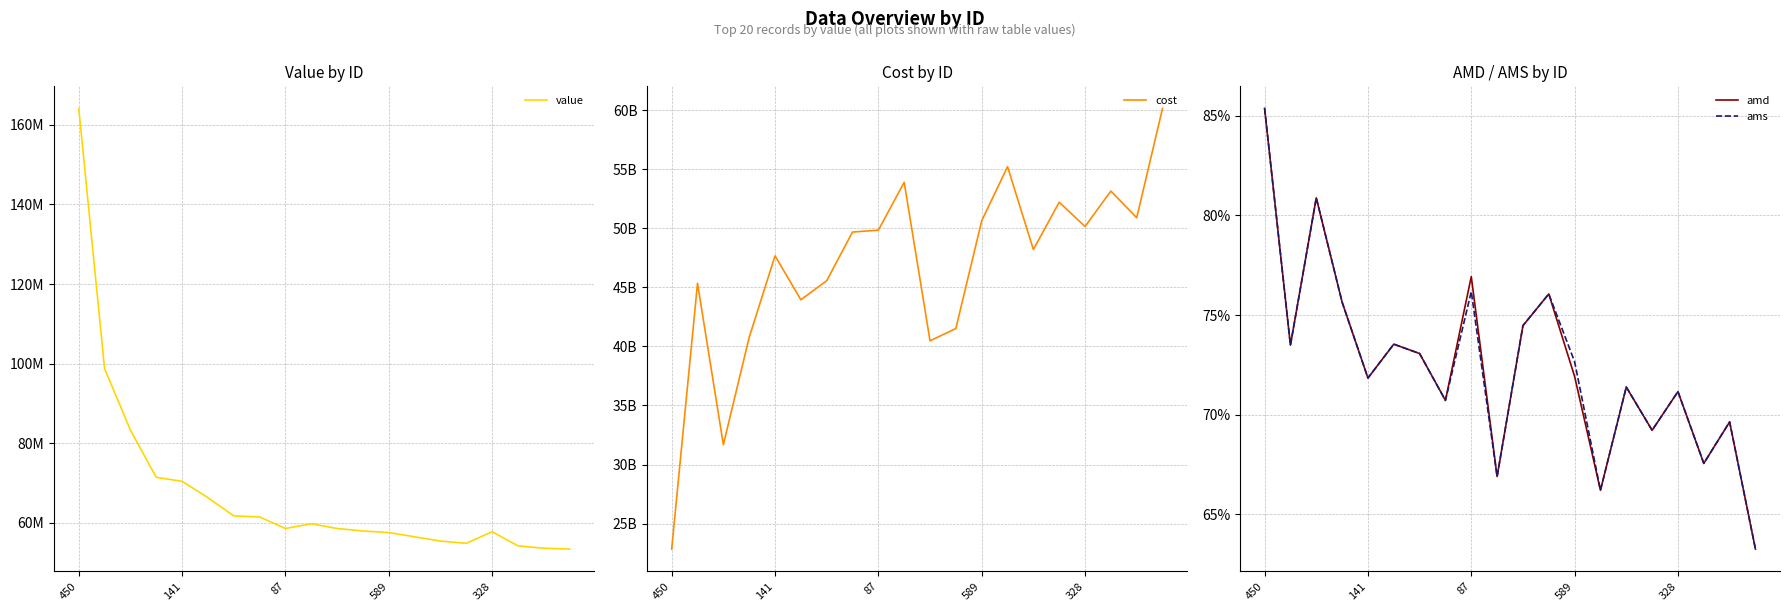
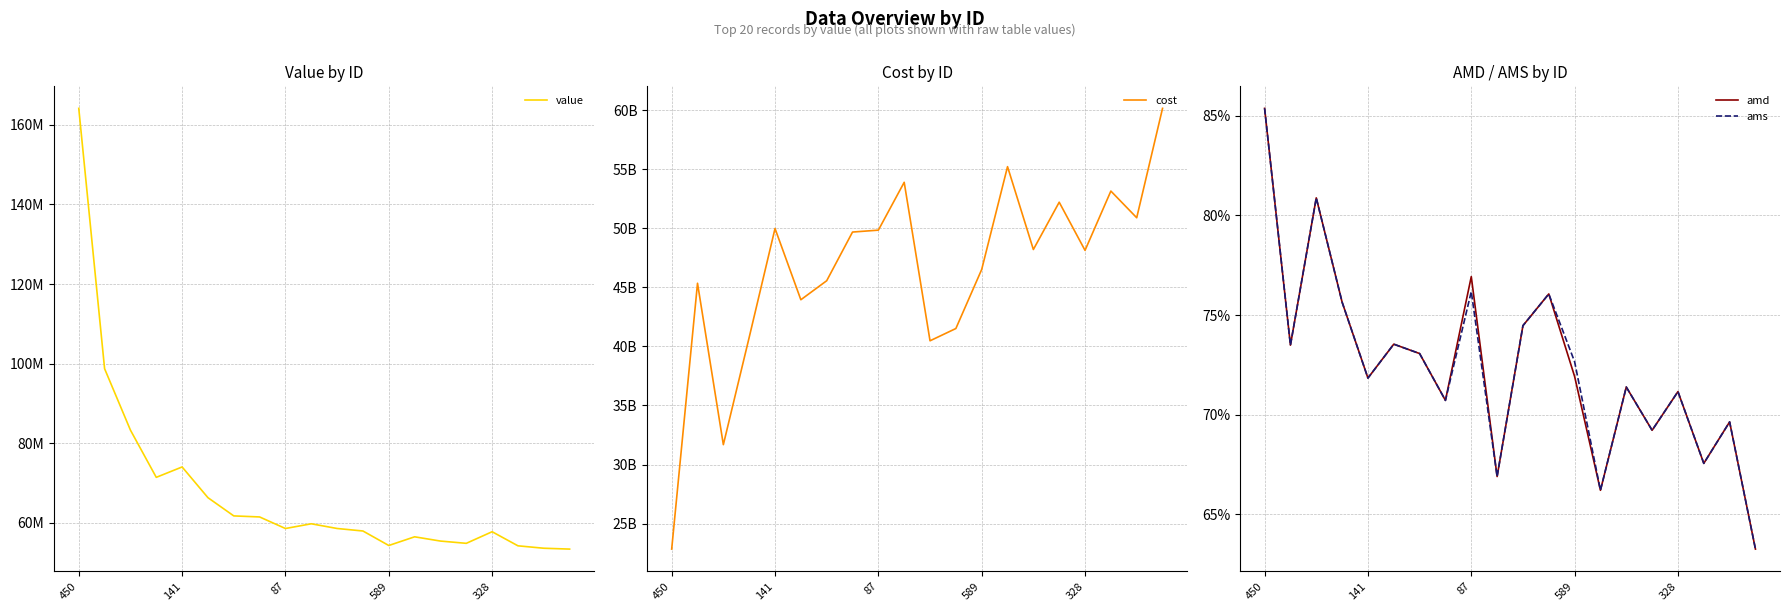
Value by ID, 141: 70000000 -> 74000000
Value by ID, 589: 58000000 -> 54000000
Cost by ID, 141: 47700000000 -> 50000000000
Cost by ID, 589: 50600000000 -> 46500000000
Cost by ID, 328: 50200000000 -> 48100000000
